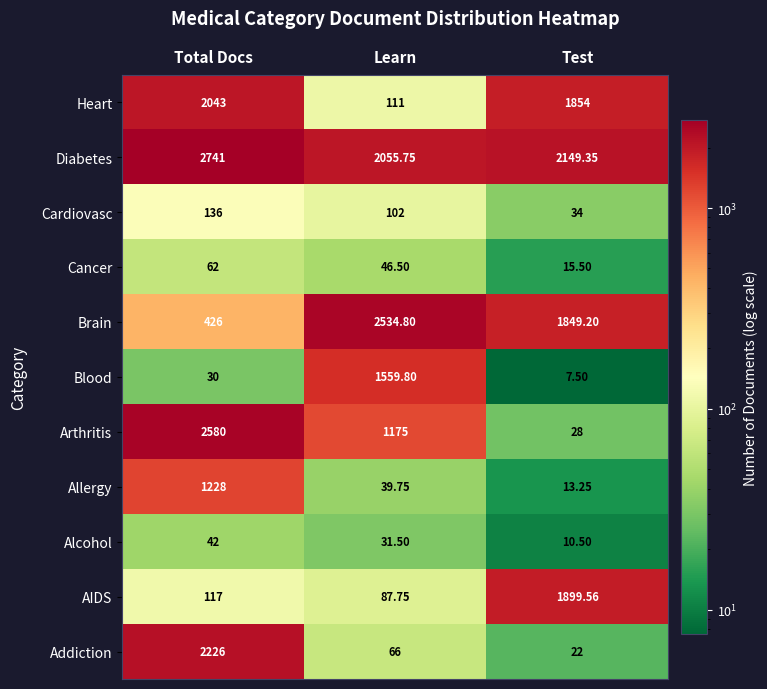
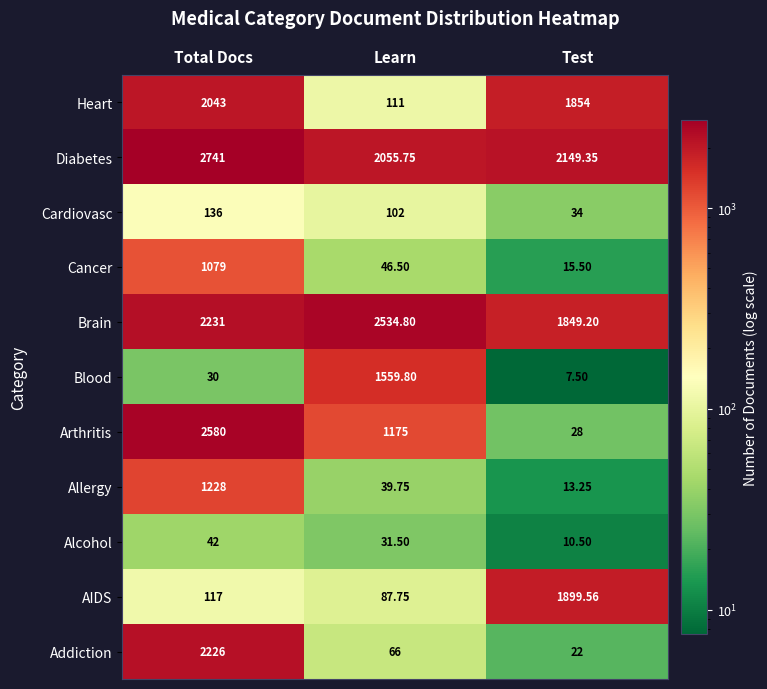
Cancer, Total Docs: 62 -> 1079
Brain, Total Docs: 426 -> 2231
